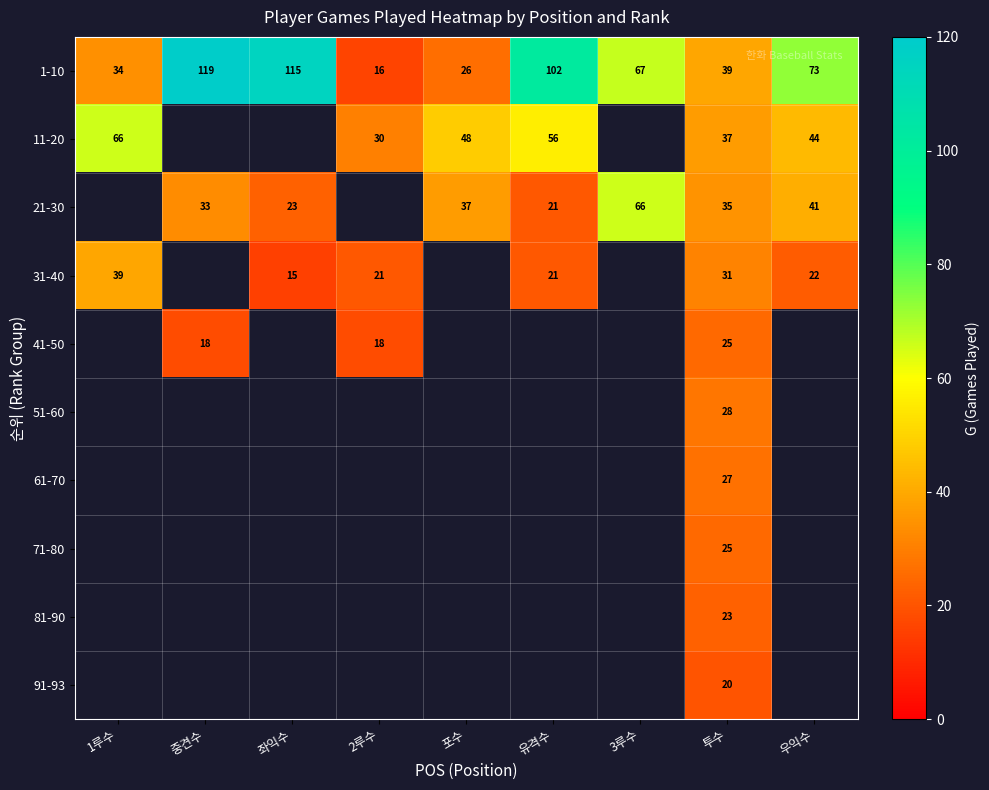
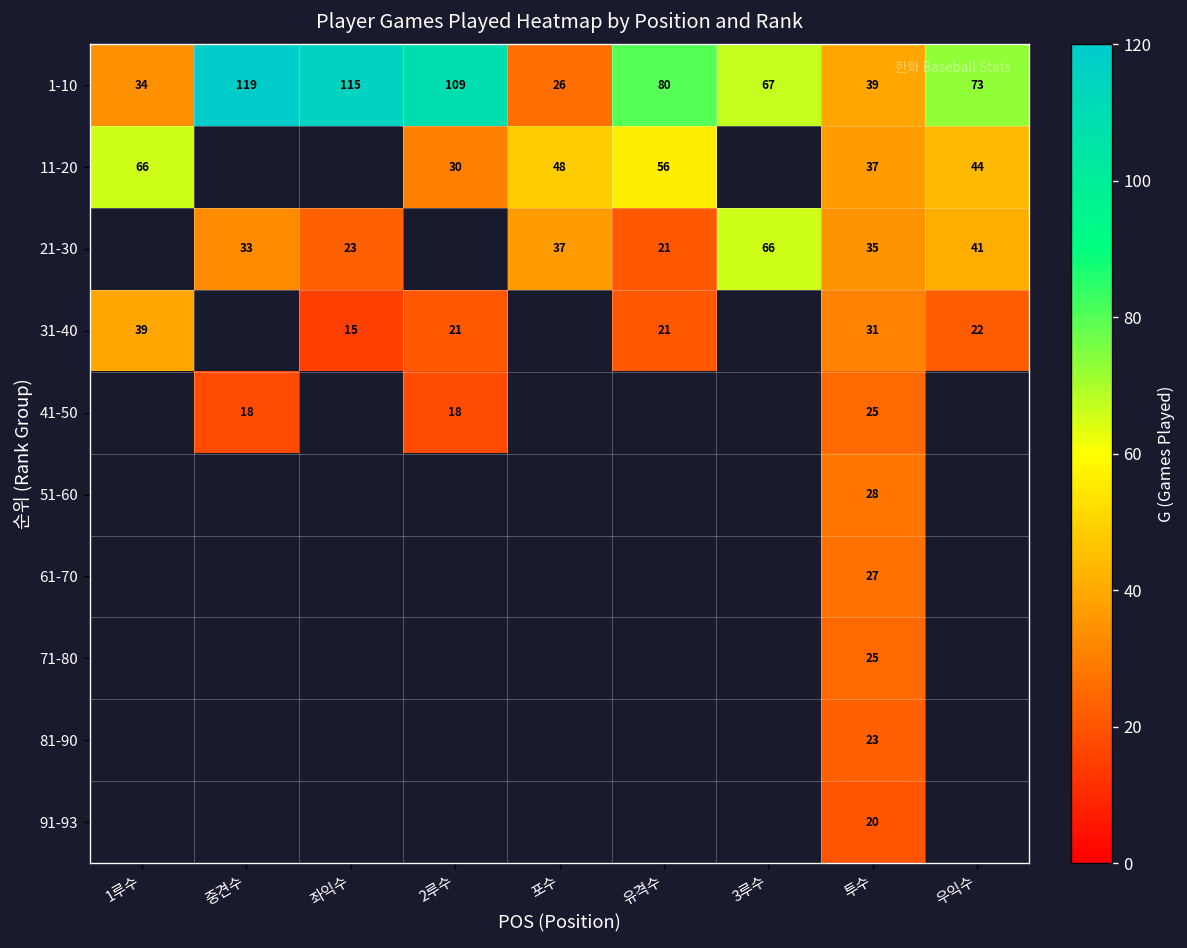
1-10, 2루수: 16 -> 109
1-10, 유격수: 102 -> 80
